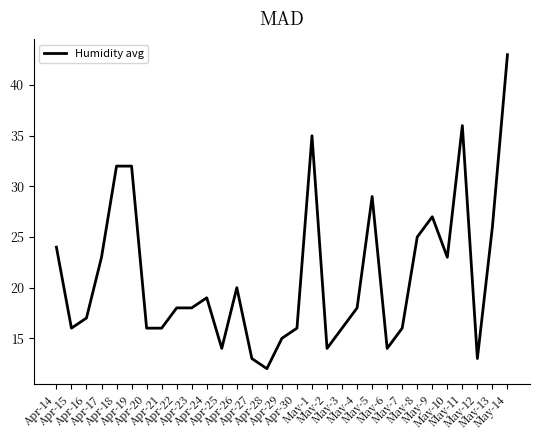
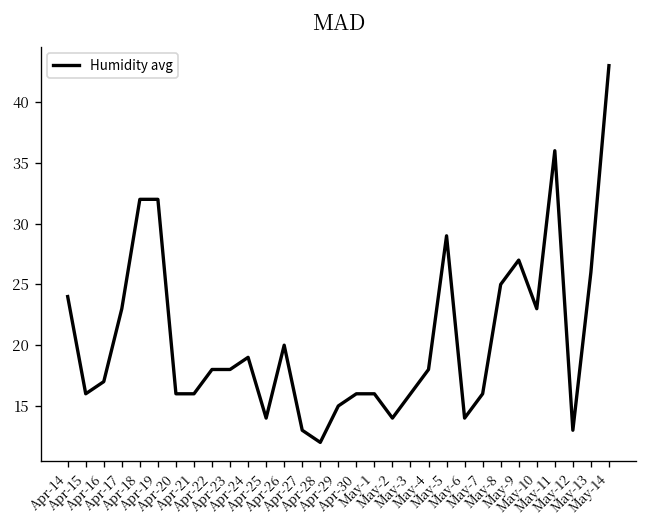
May-1: 35 -> 16
